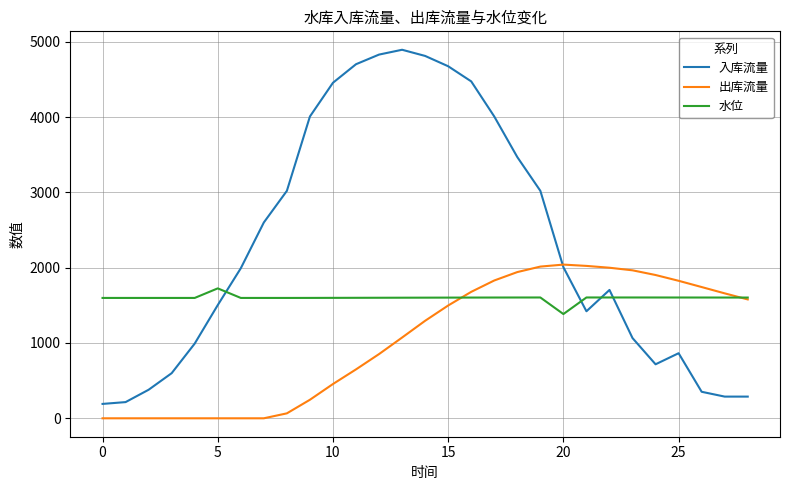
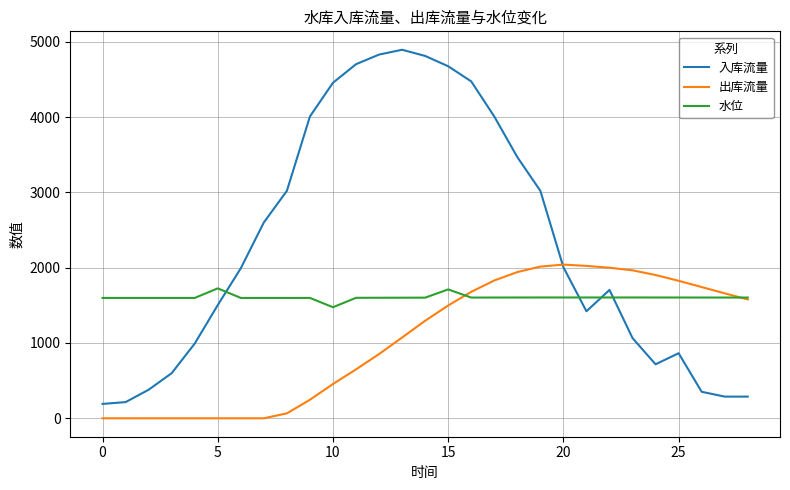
水位, 10: 1600 -> 1500
水位, 15: 1600 -> 1700
水位, 20: 1400 -> 1600
